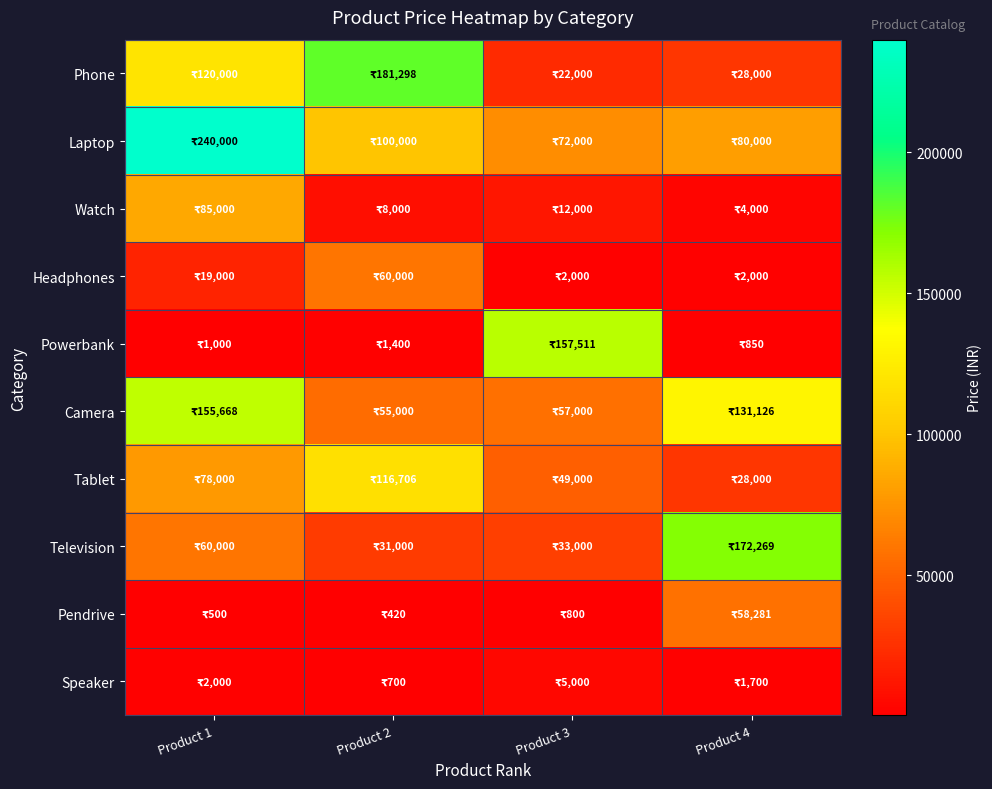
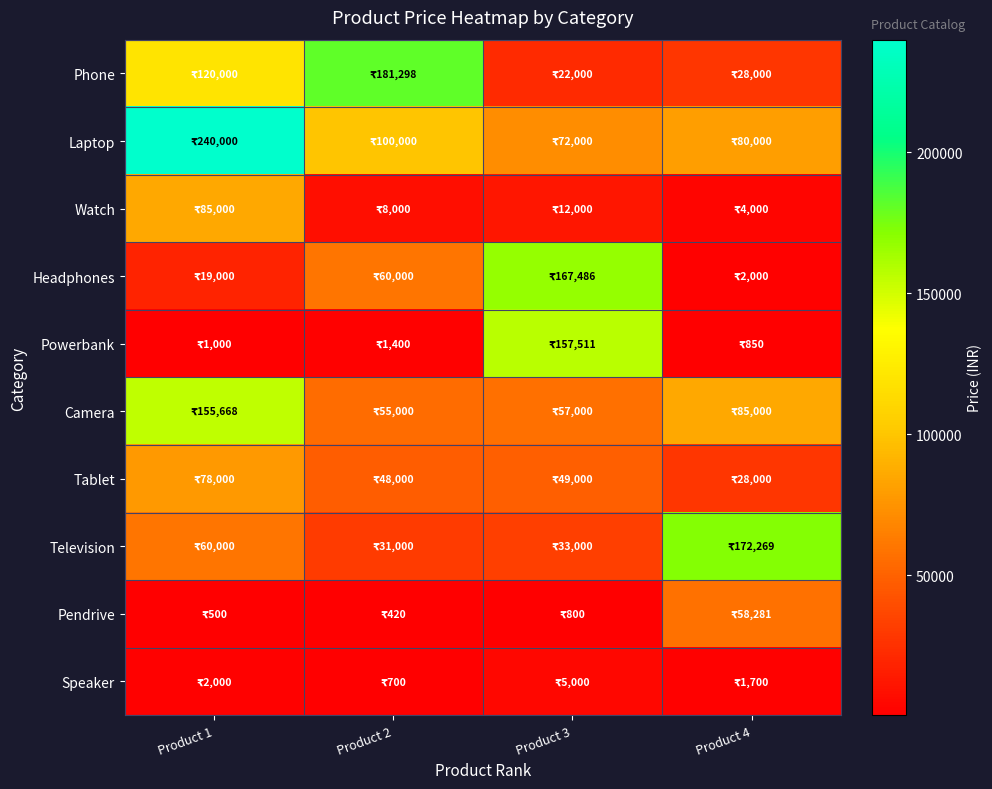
Headphones, Product 3: 2,000 -> 167,486
Camera, Product 4: 131,126 -> 85,000
Tablet, Product 2: 116,706 -> 48,000
